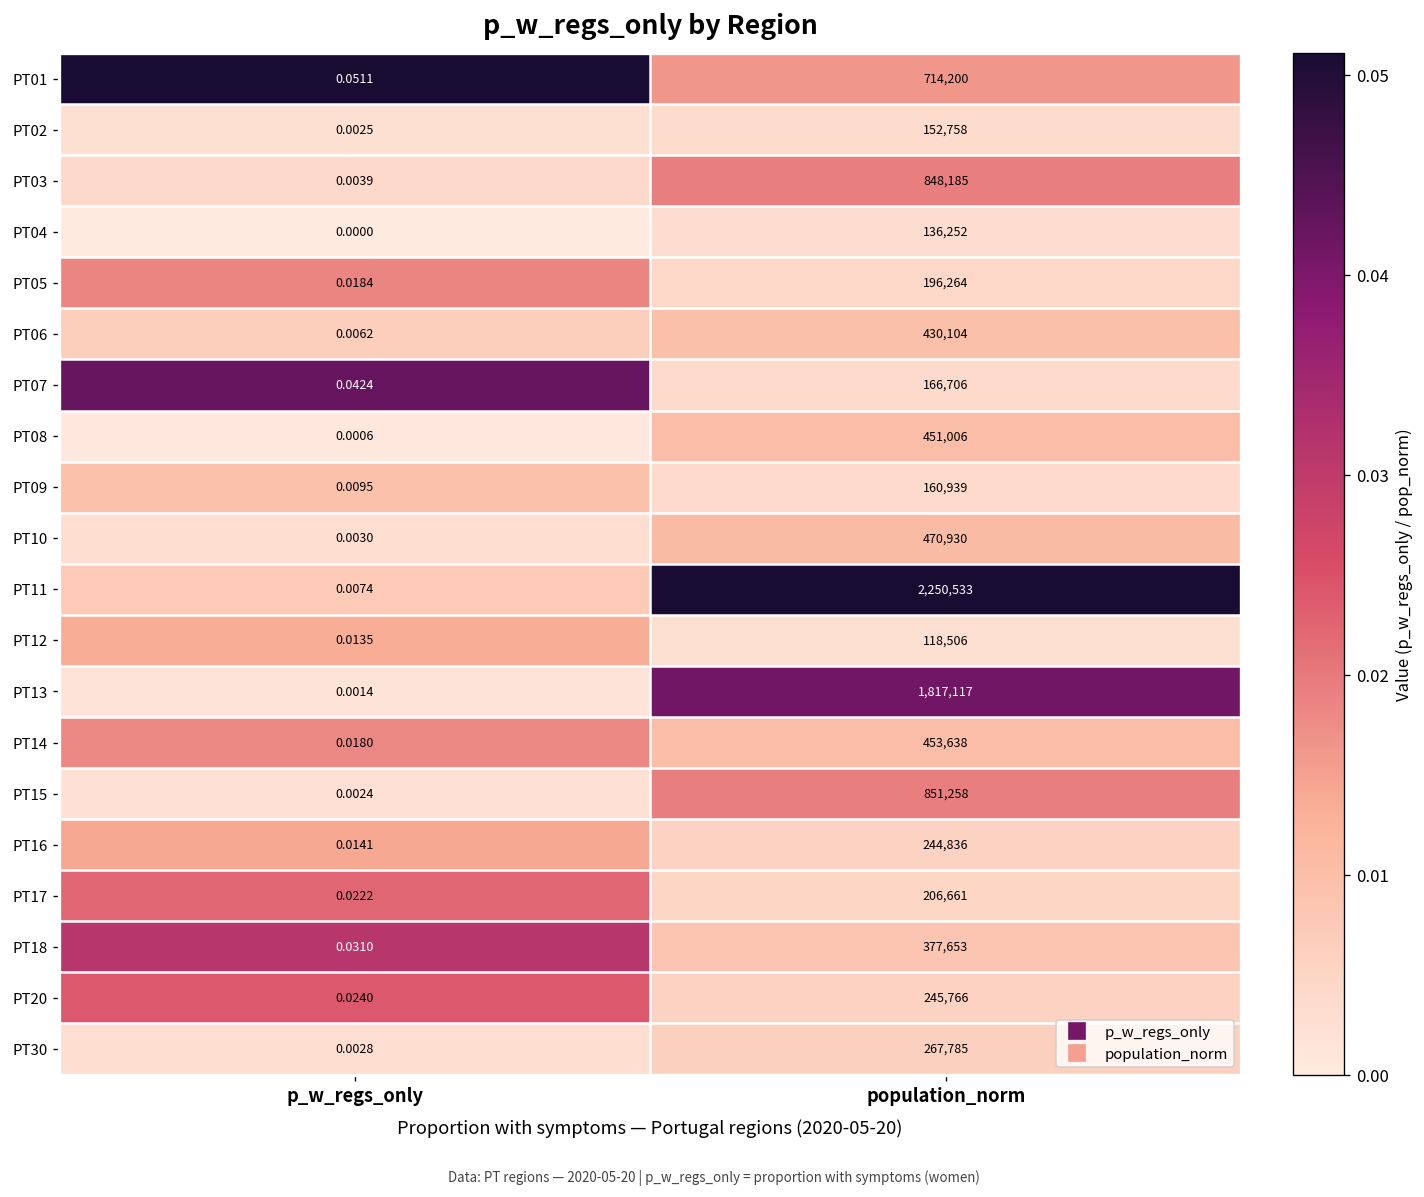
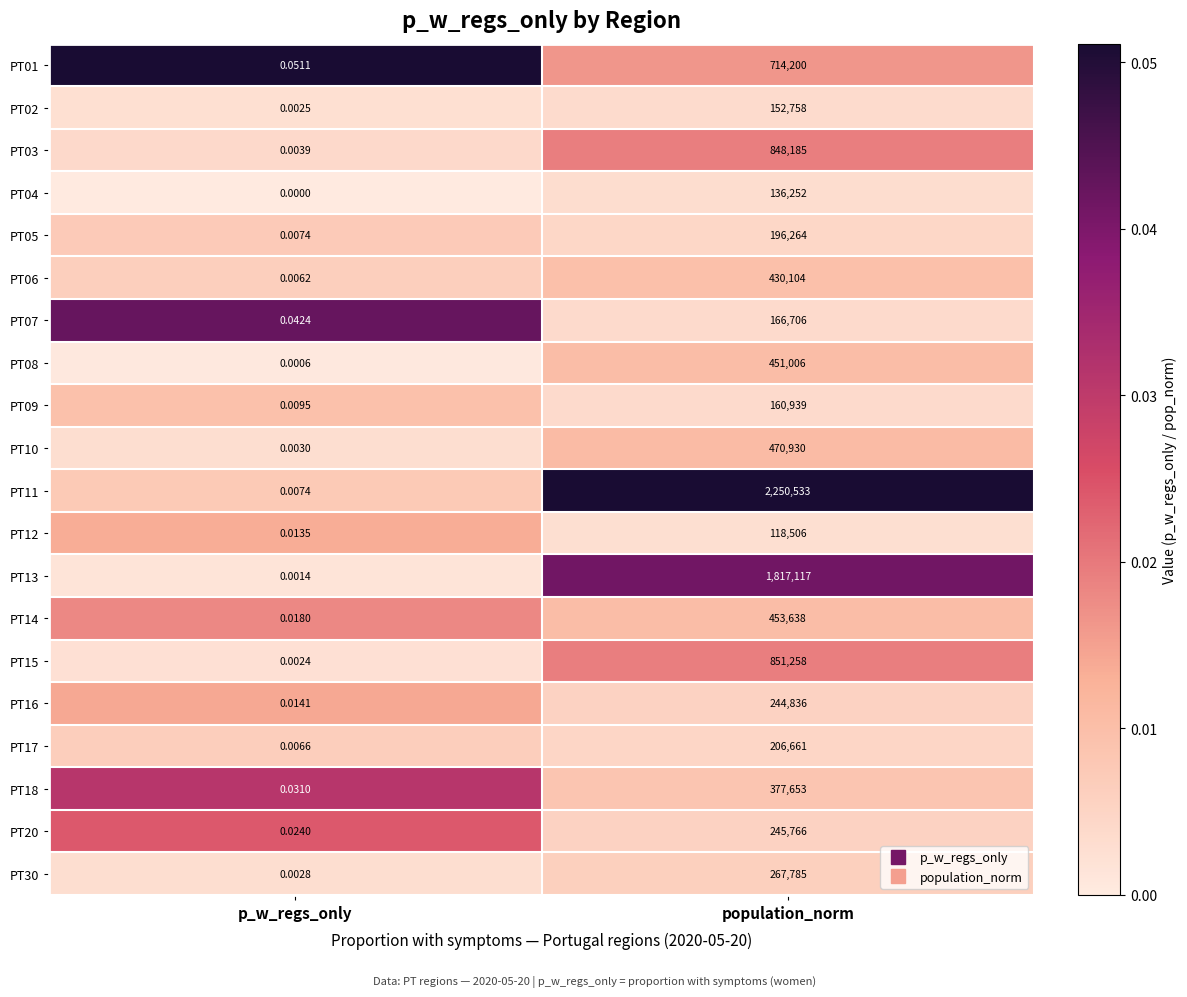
PT05, p_w_regs_only: 0.0184 -> 0.0074
PT17, p_w_regs_only: 0.0222 -> 0.0066
